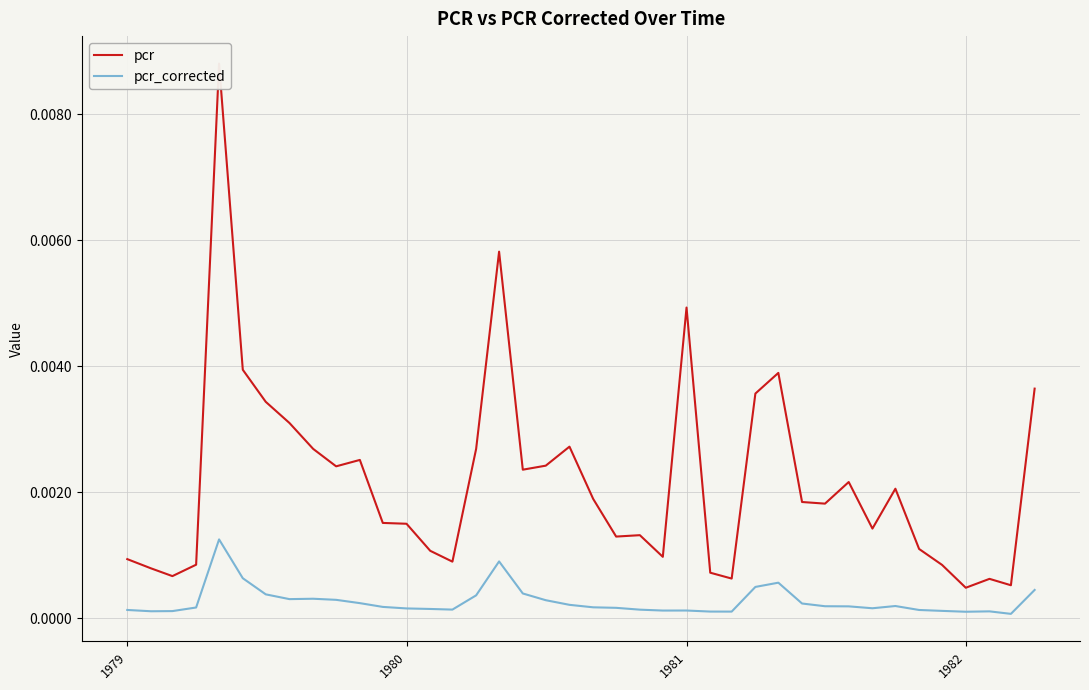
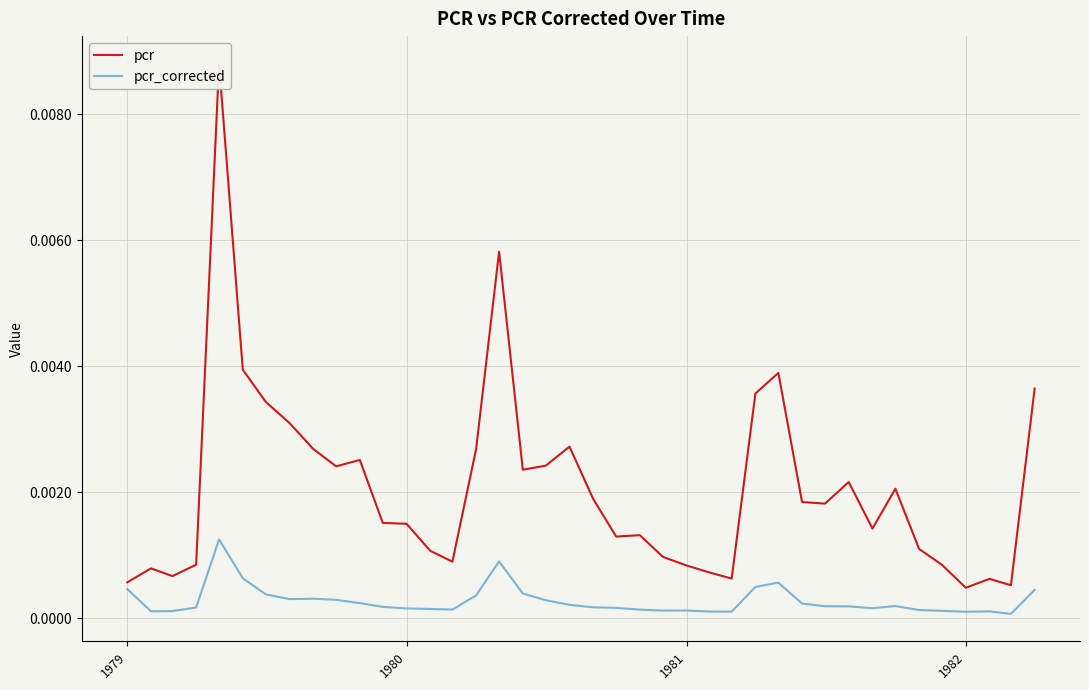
pcr, 1979: 0.0009 -> 0.0006
pcr_corrected, 1979: 0.0001 -> 0.0005
pcr, 1981: 0.0049 -> 0.0008
